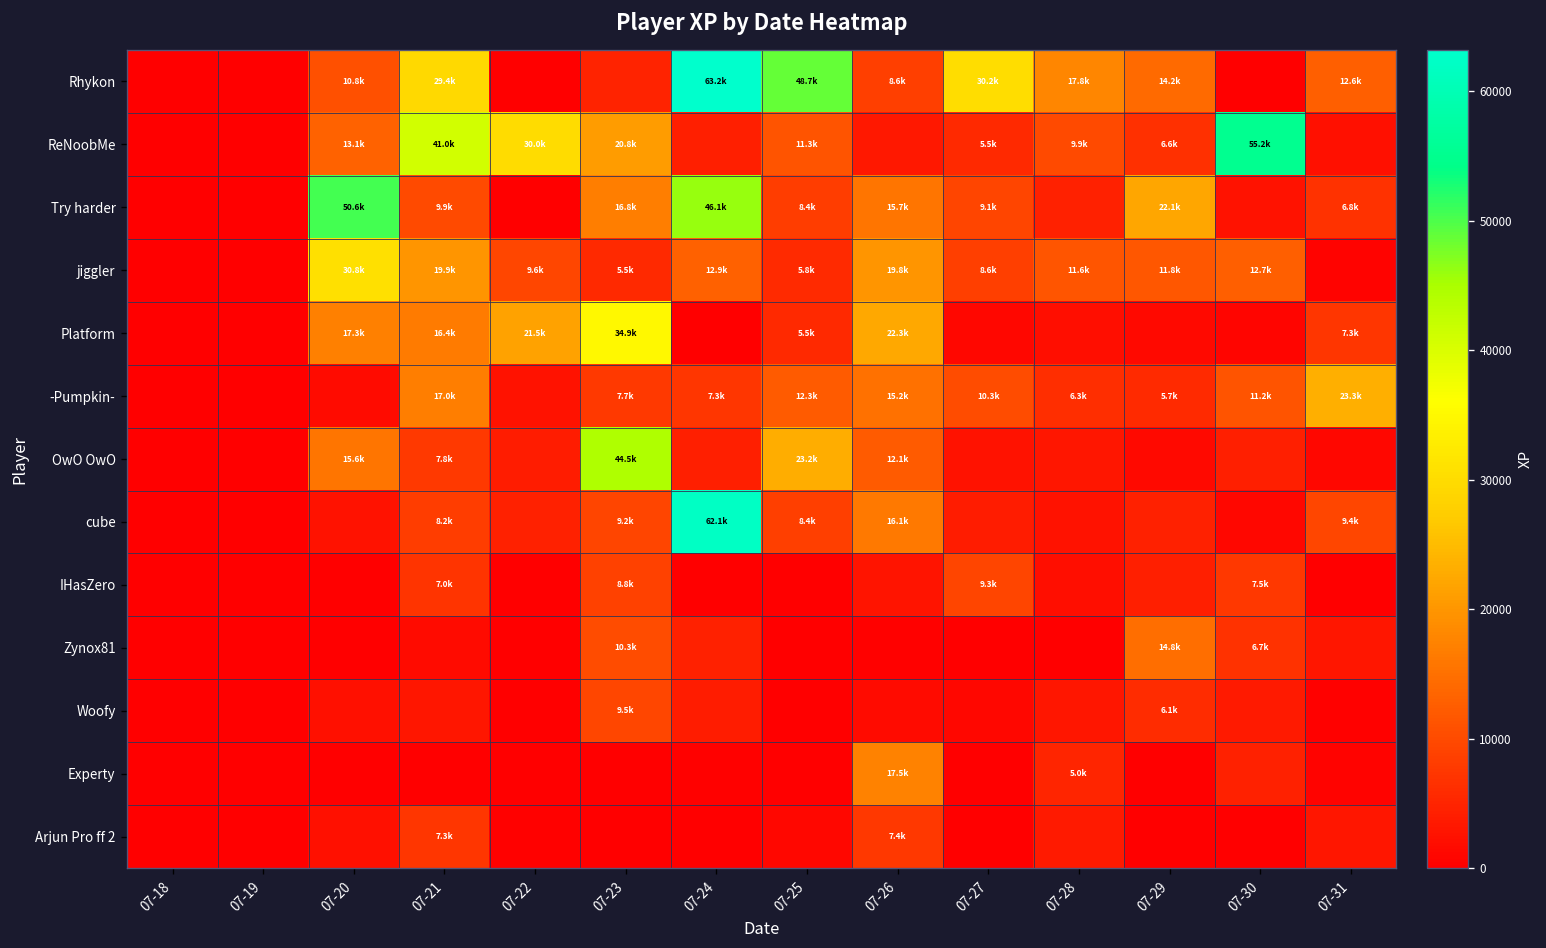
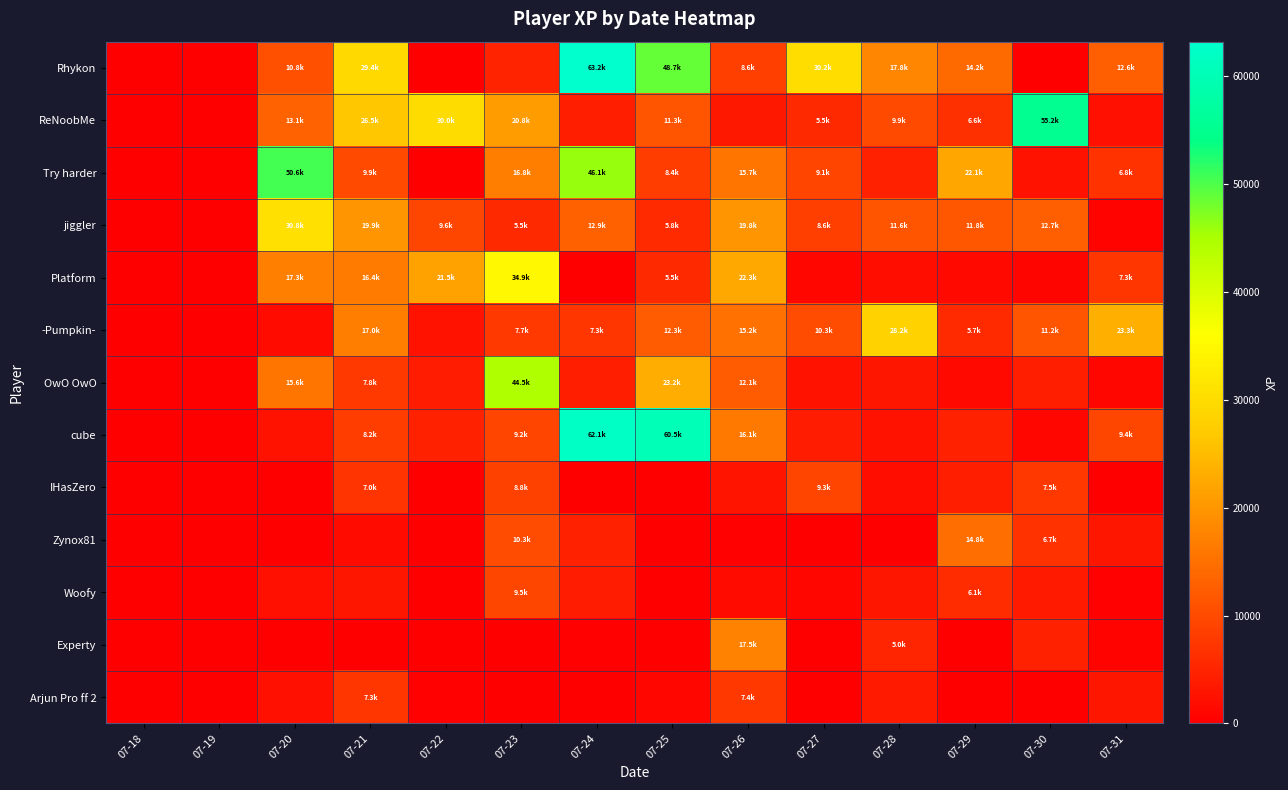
ReNoobMe, 07-21: 41.0k -> 26.5k
-Pumpkin-, 07-28: 6.3k -> 28.2k
cube, 07-25: 8.4k -> 60.5k
